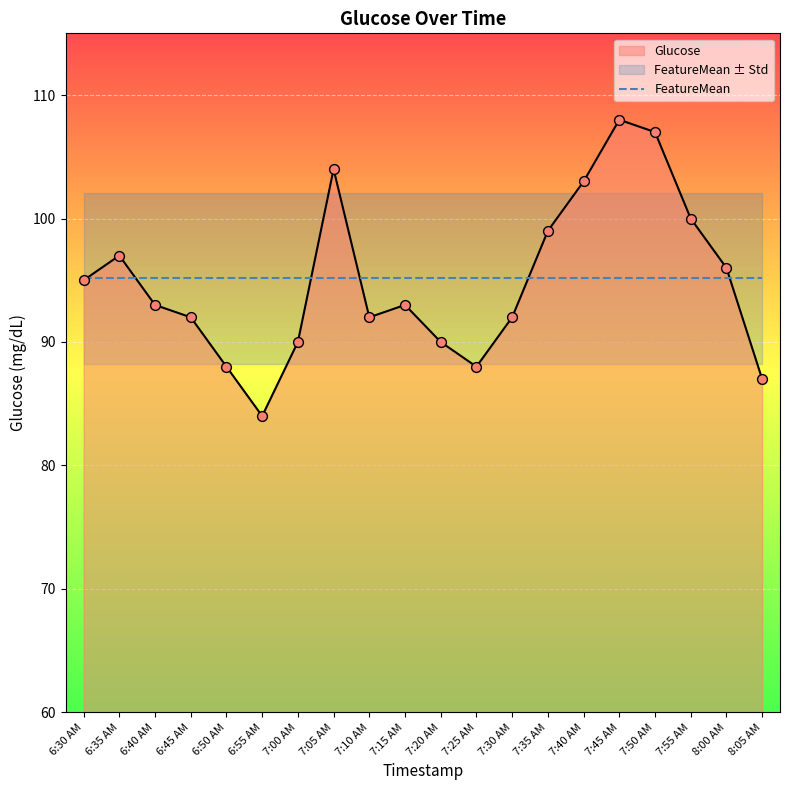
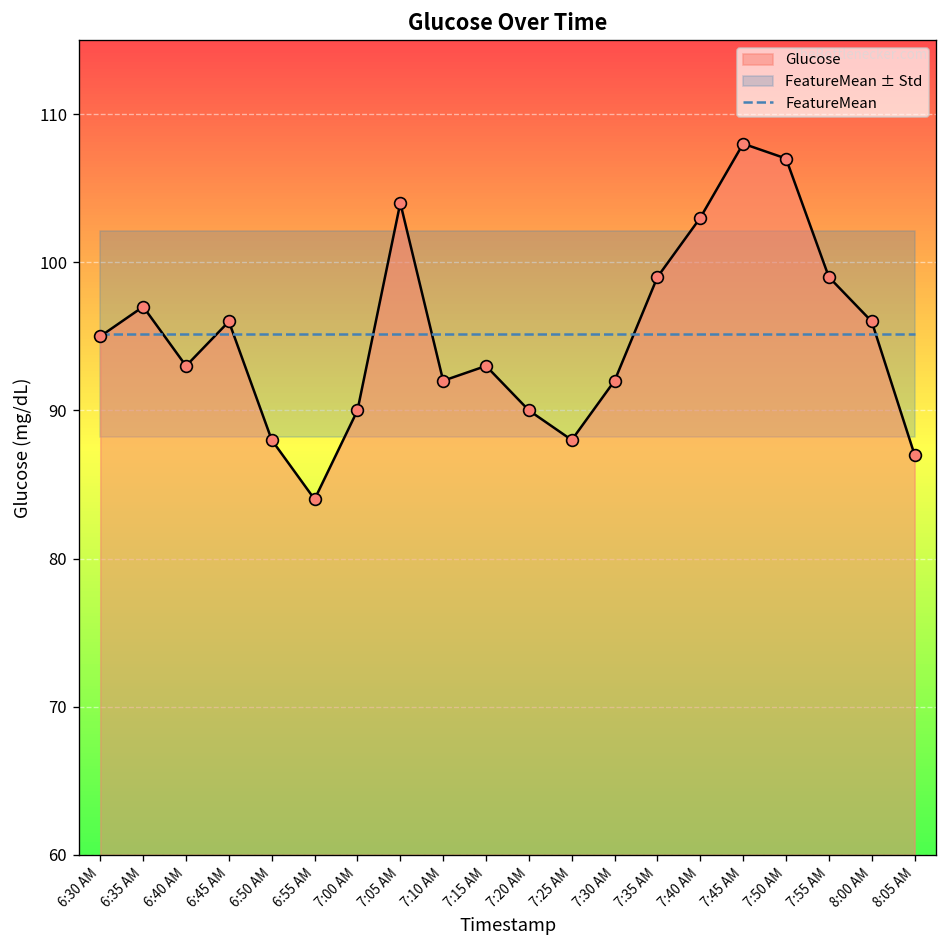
Glucose, 6:45 AM: 92 -> 96
Glucose, 7:55 AM: 100 -> 99
